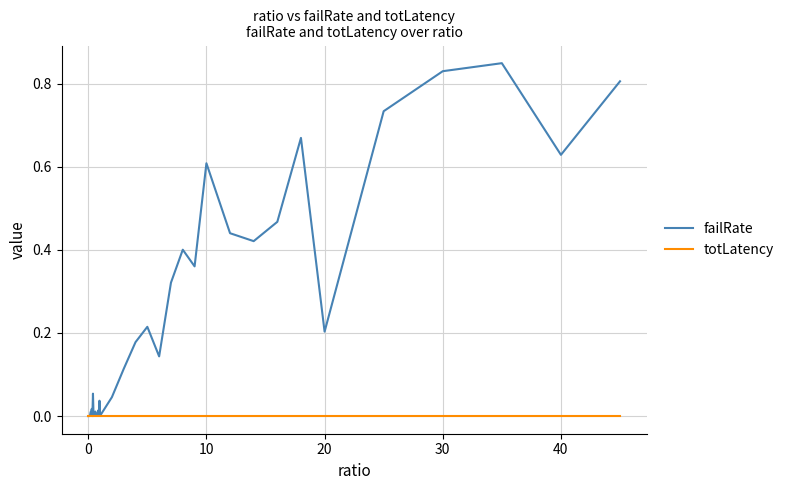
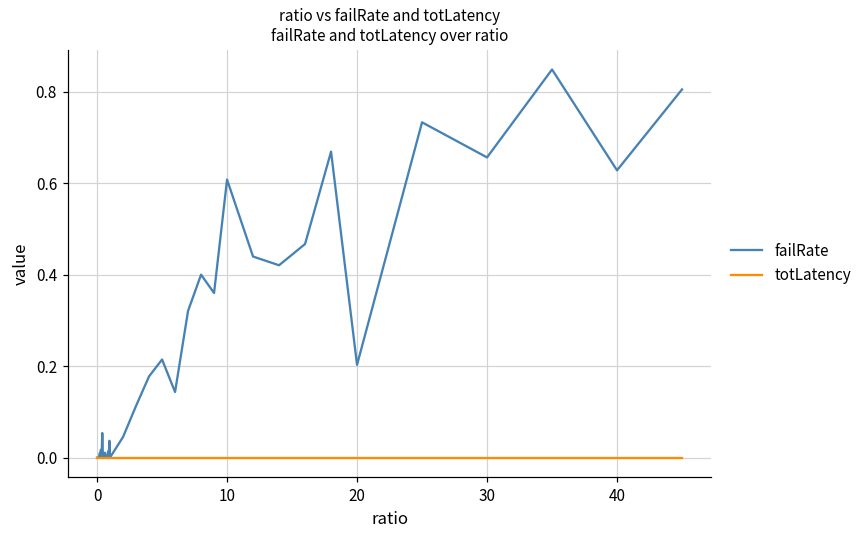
failRate, 30: 0.83 -> 0.66
